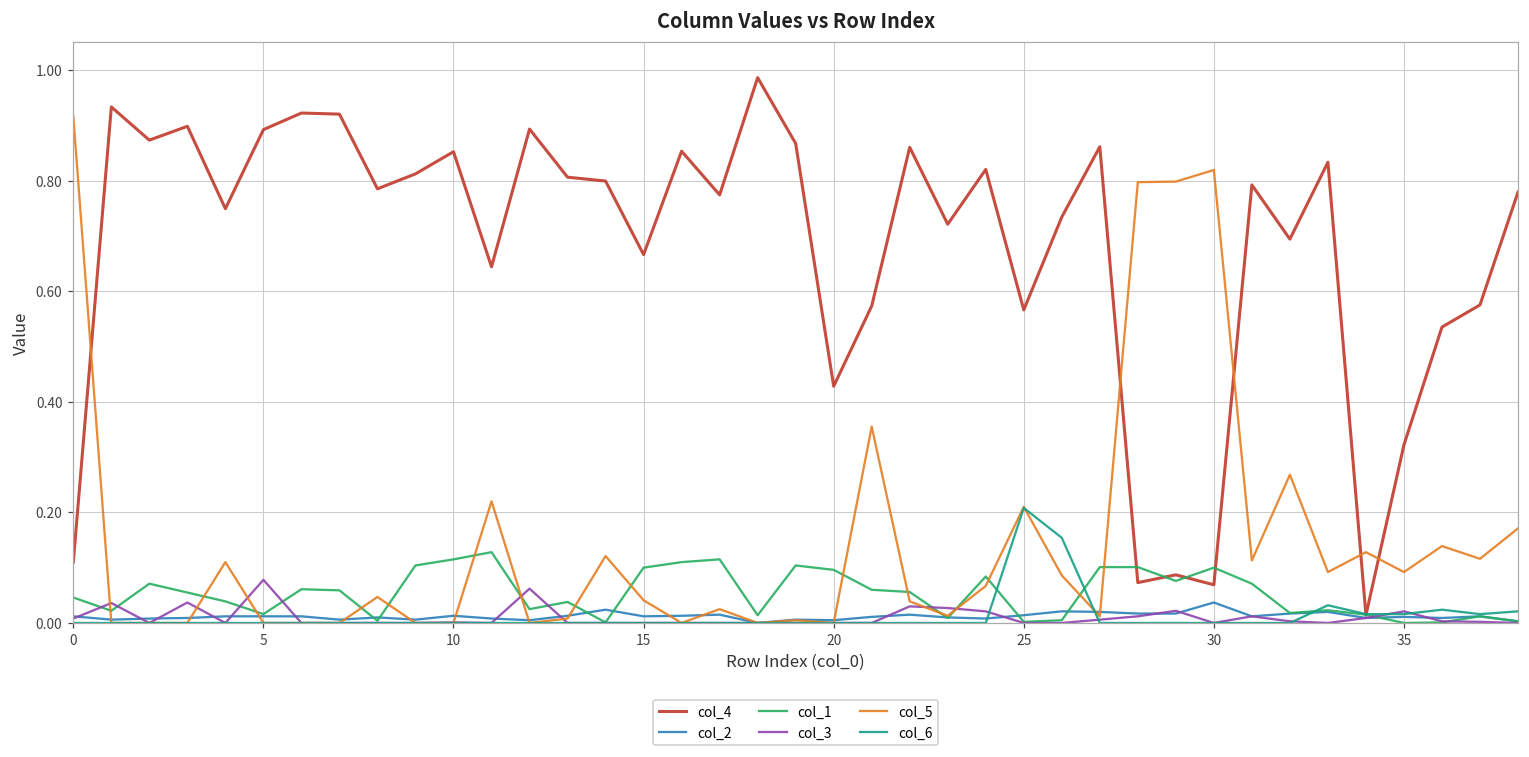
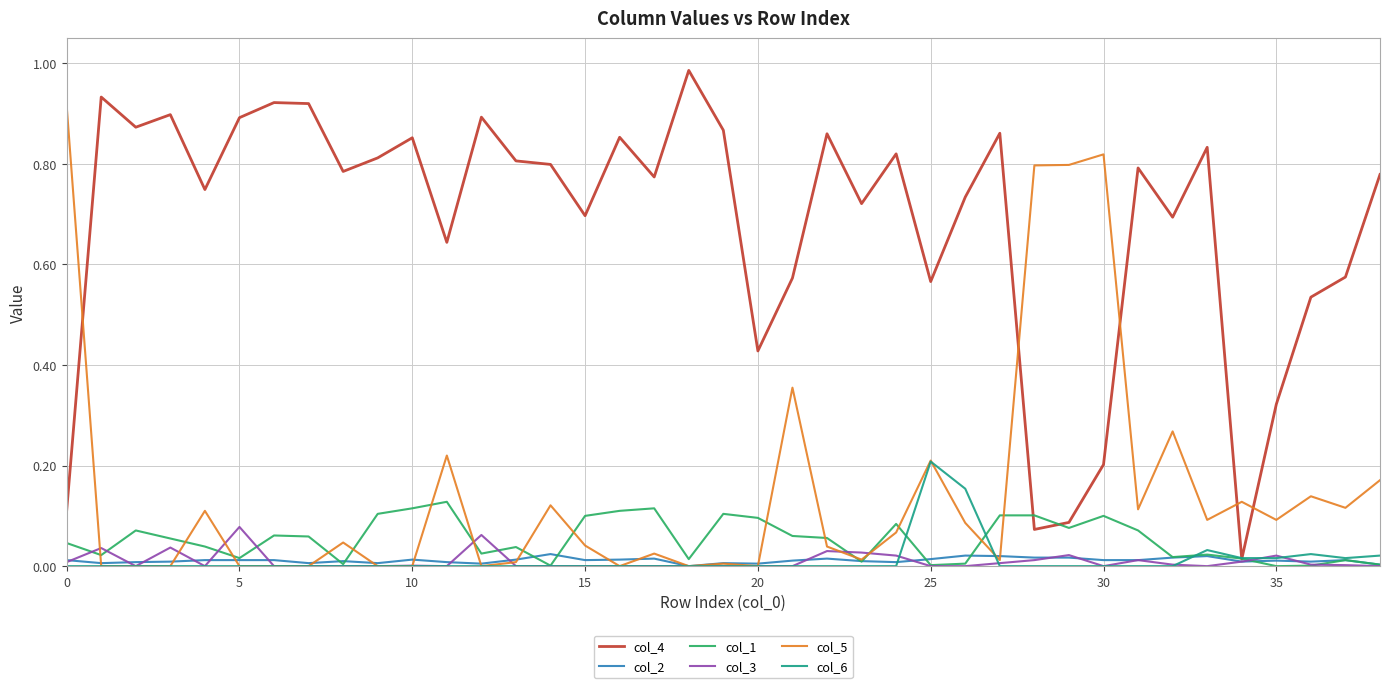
col_4, 15: 0.67 -> 0.70
col_4, 30: 0.07 -> 0.20
col_2, 30: 0.04 -> 0.01
